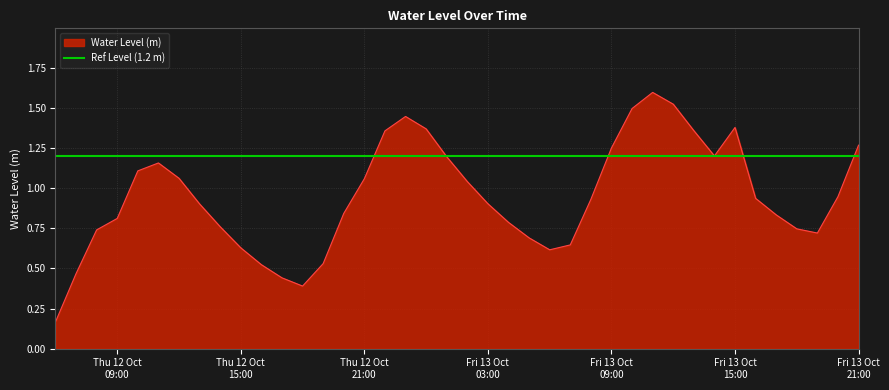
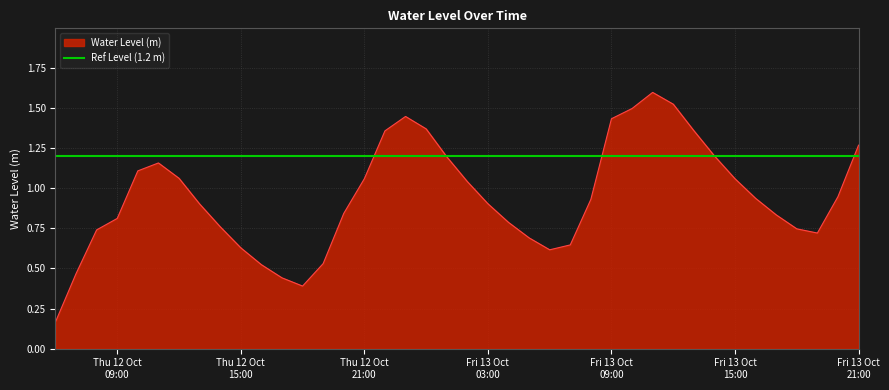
Fri 13 Oct 09:00: 1.25 -> 1.43
Fri 13 Oct 15:00: 1.38 -> 1.06
